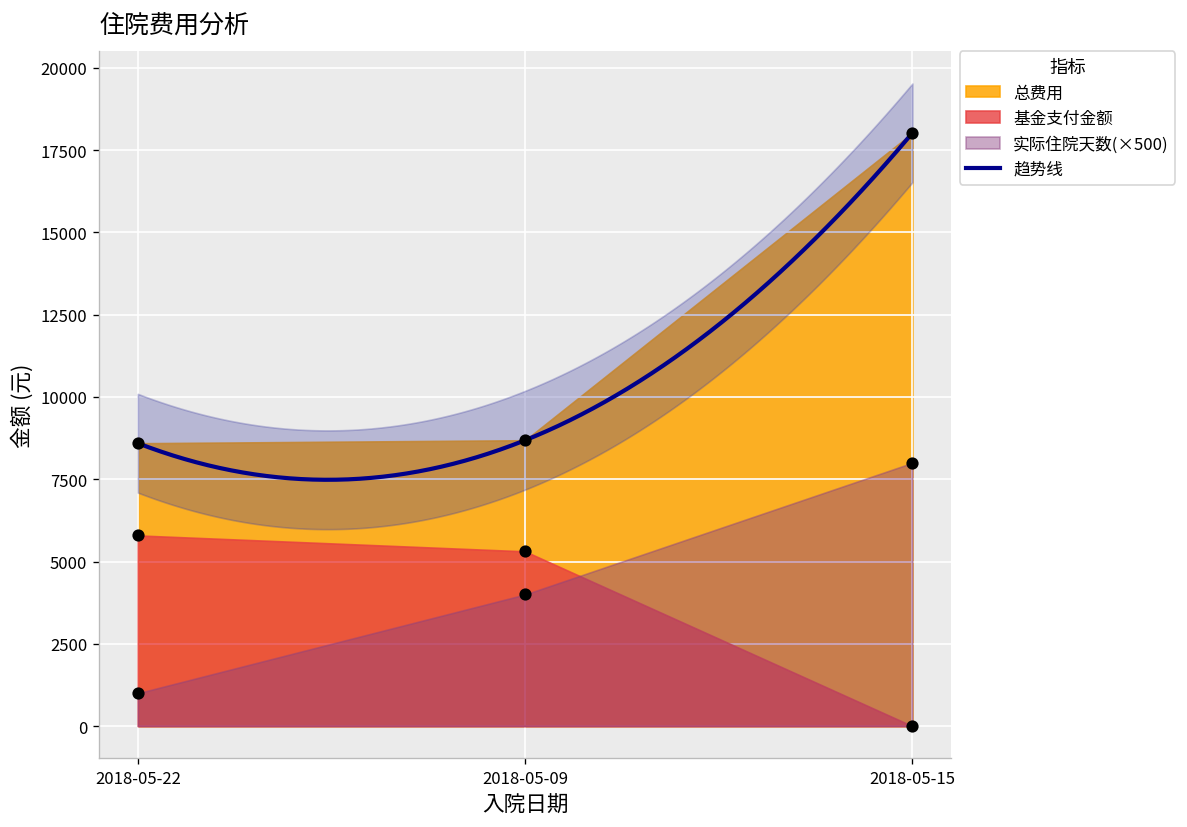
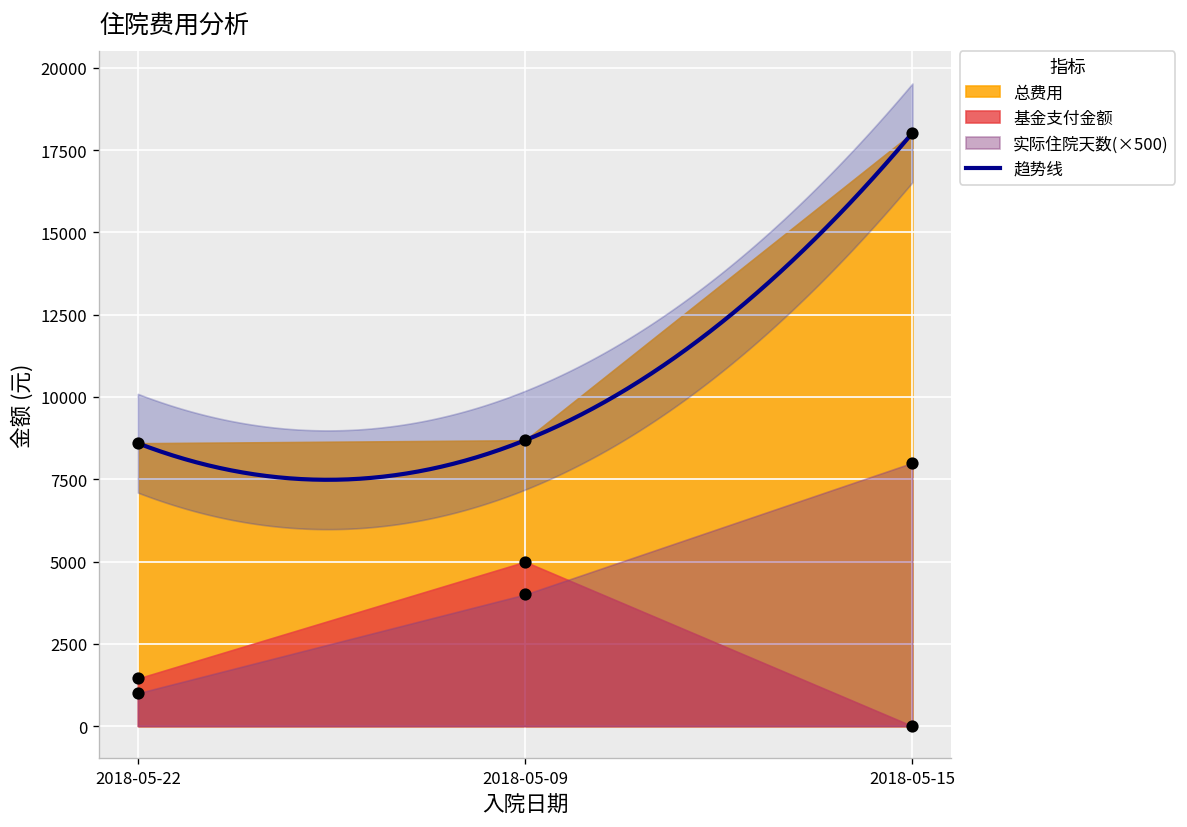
基金支付金额, 2018-05-22: 5800 -> 1400
基金支付金额, 2018-05-09: 5300 -> 5000
